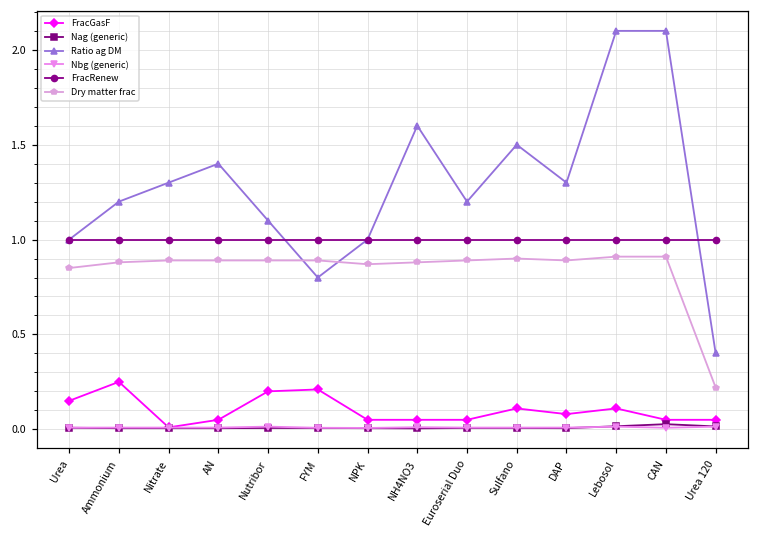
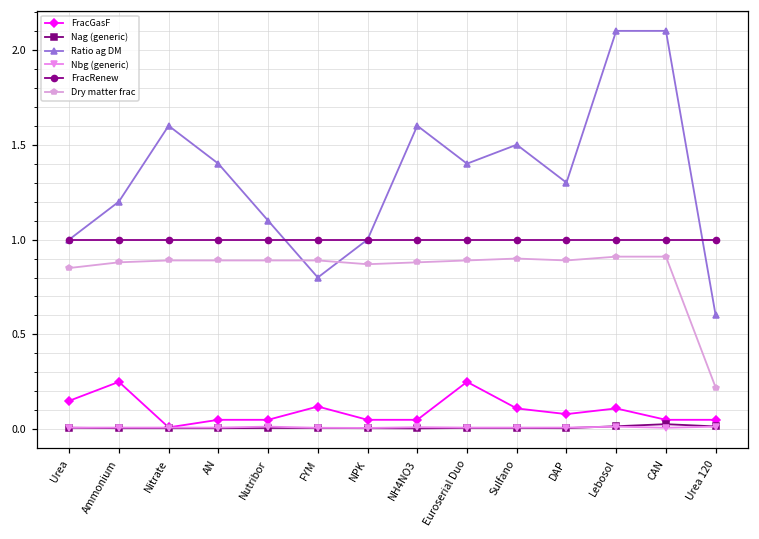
Ratio ag DM, Nitrate: 1.3 -> 1.6
FracGasF, Nutribor: 0.20 -> 0.05
FracGasF, FYM: 0.21 -> 0.12
FracGasF, Euroserial Duo: 0.05 -> 0.25
Ratio ag DM, Euroserial Duo: 1.2 -> 1.4
Ratio ag DM, Urea 120: 0.4 -> 0.6
